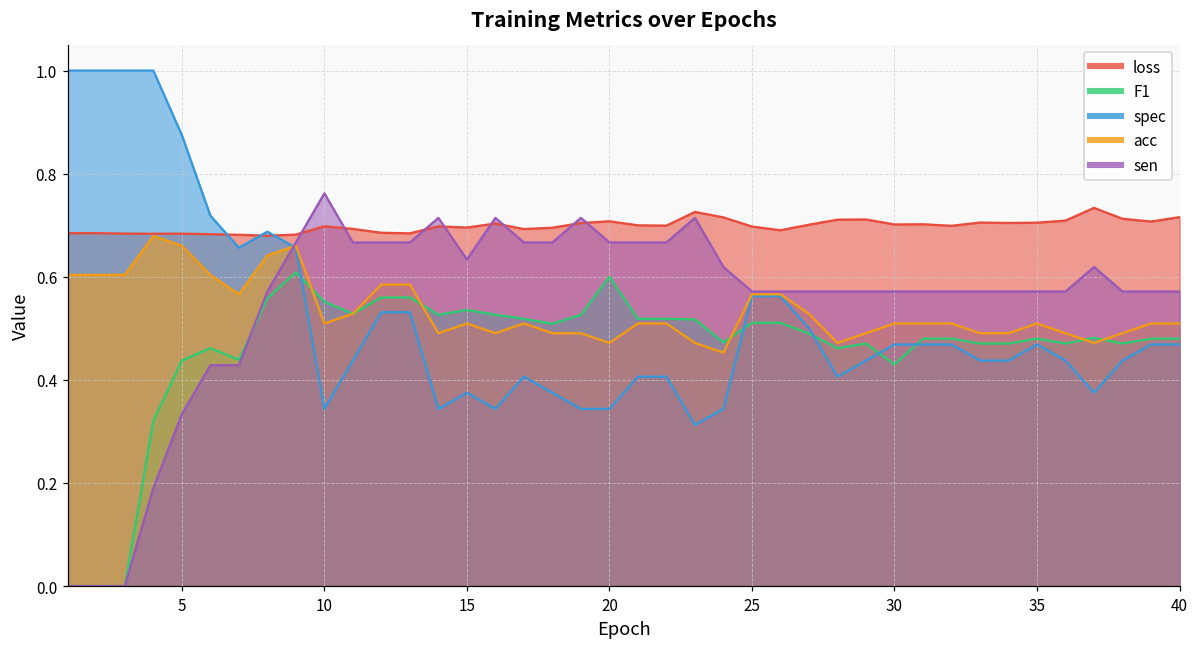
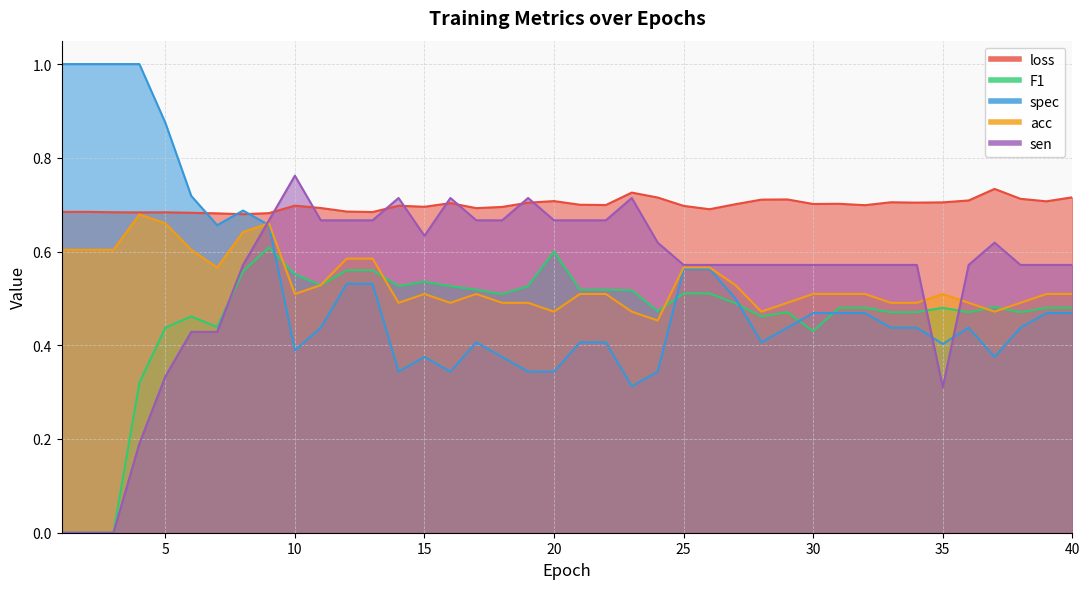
spec, 10: 0.34 -> 0.39
spec, 35: 0.47 -> 0.40
sen, 35: 0.57 -> 0.31
